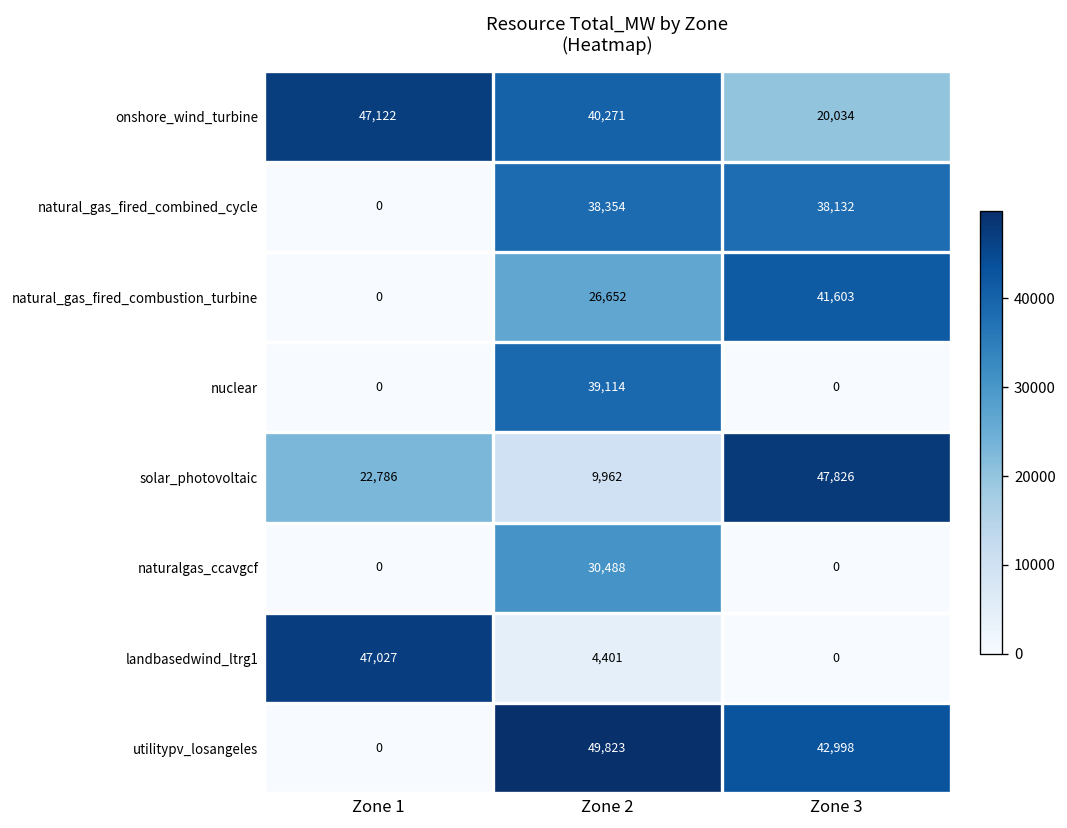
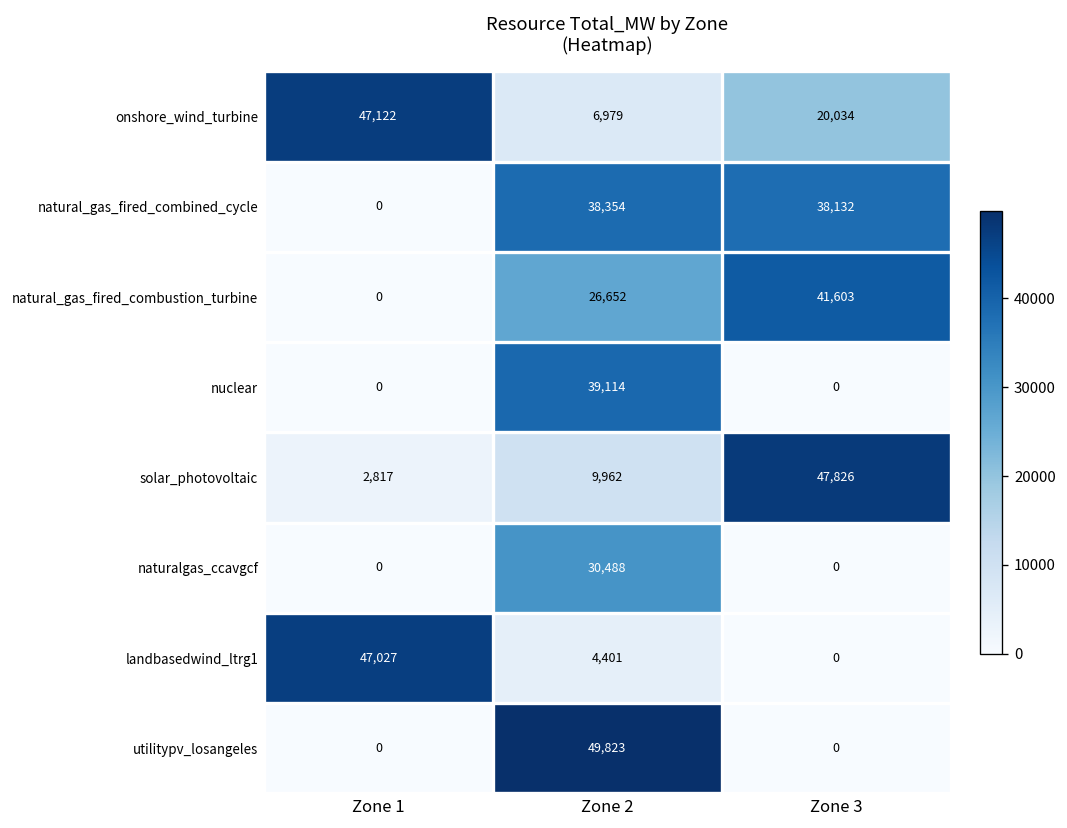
onshore_wind_turbine, Zone 2: 40,271 -> 6,979
solar_photovoltaic, Zone 1: 22,786 -> 2,817
utilitypv_losangeles, Zone 3: 42,998 -> 0
